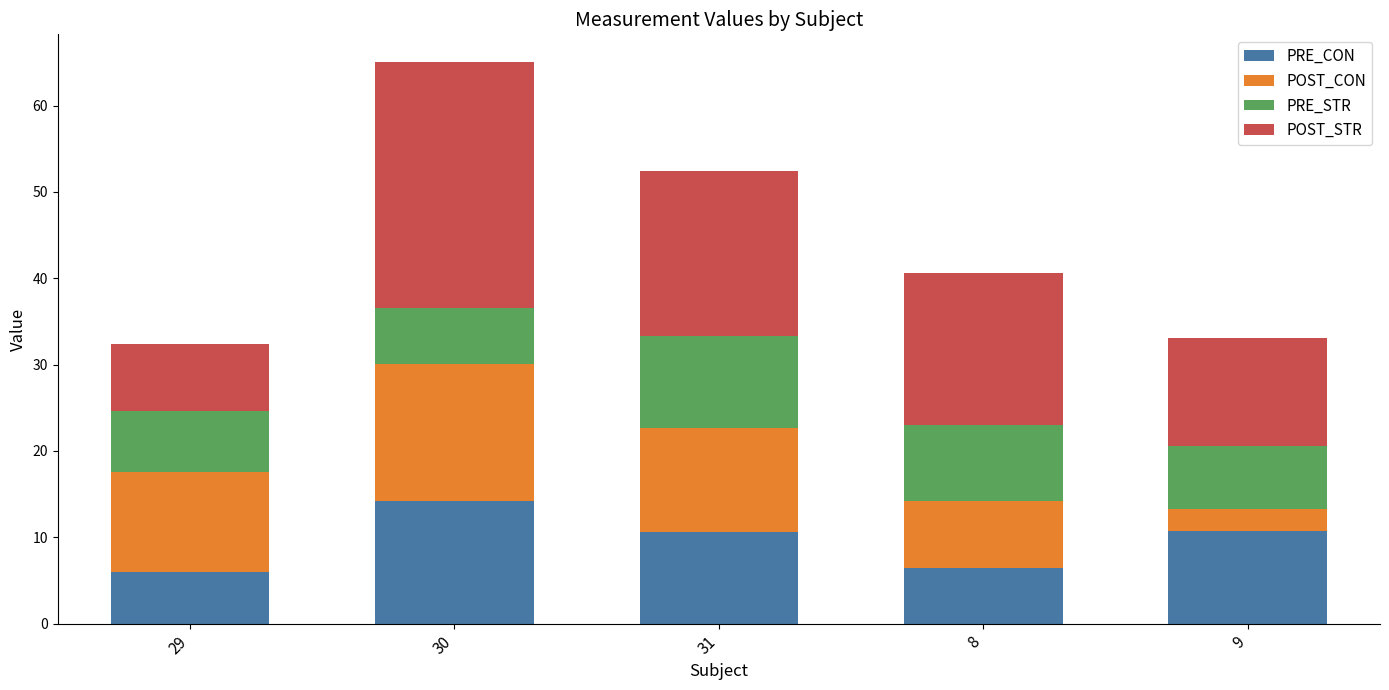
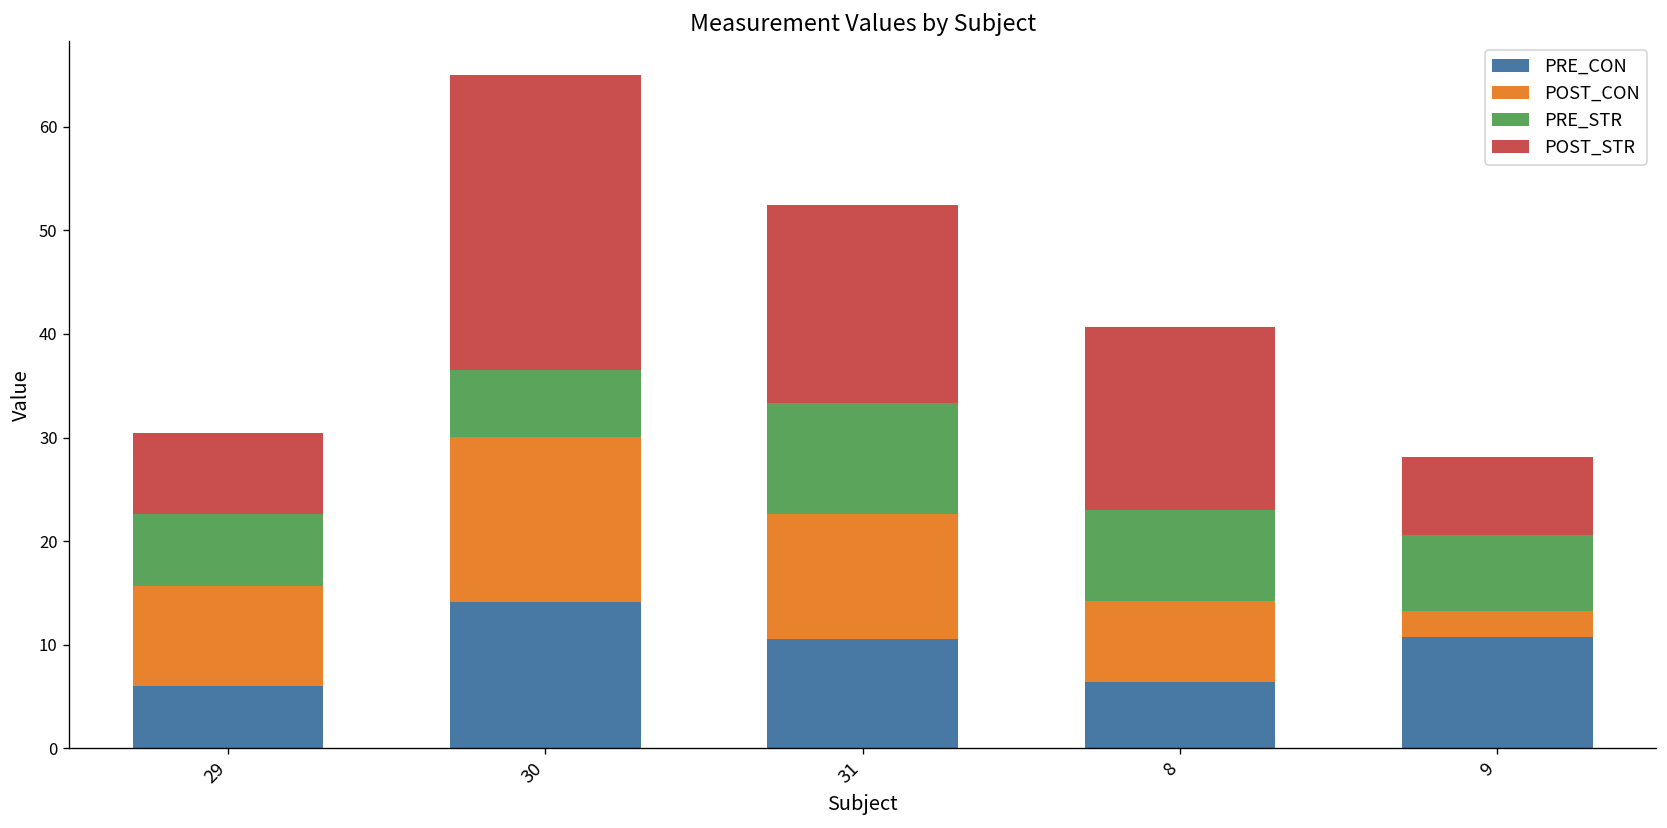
POST_CON, 29: 12 -> 10
POST_STR, 9: 12 -> 8
